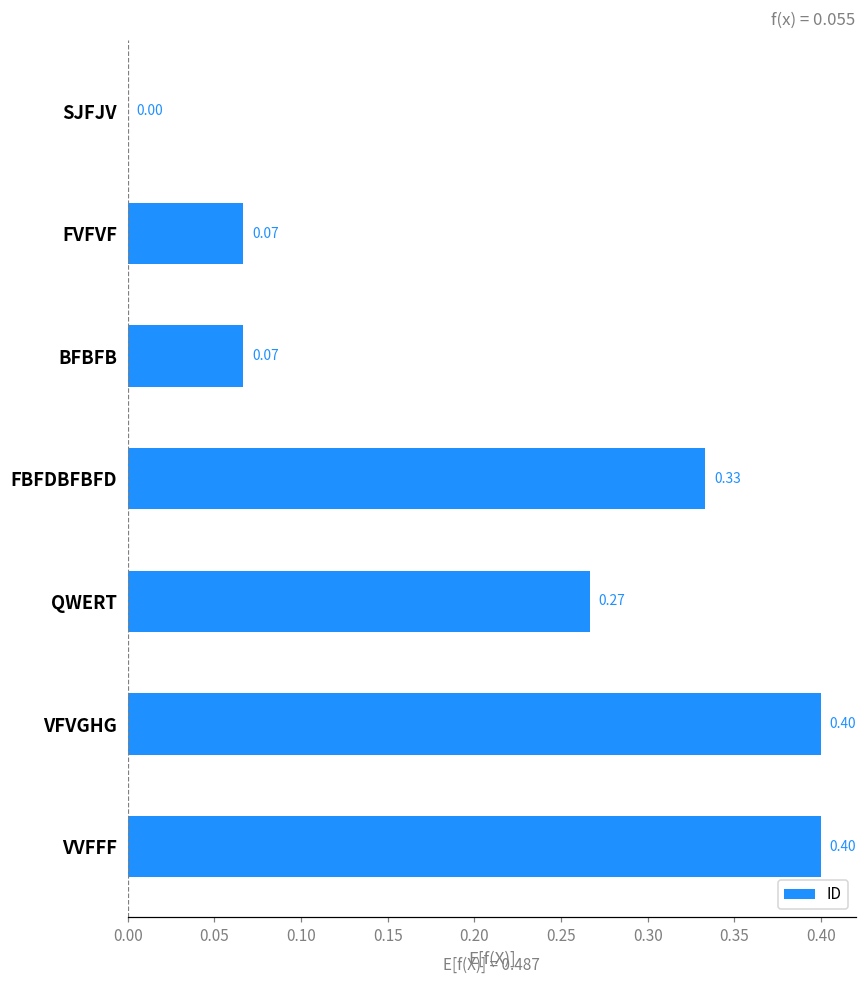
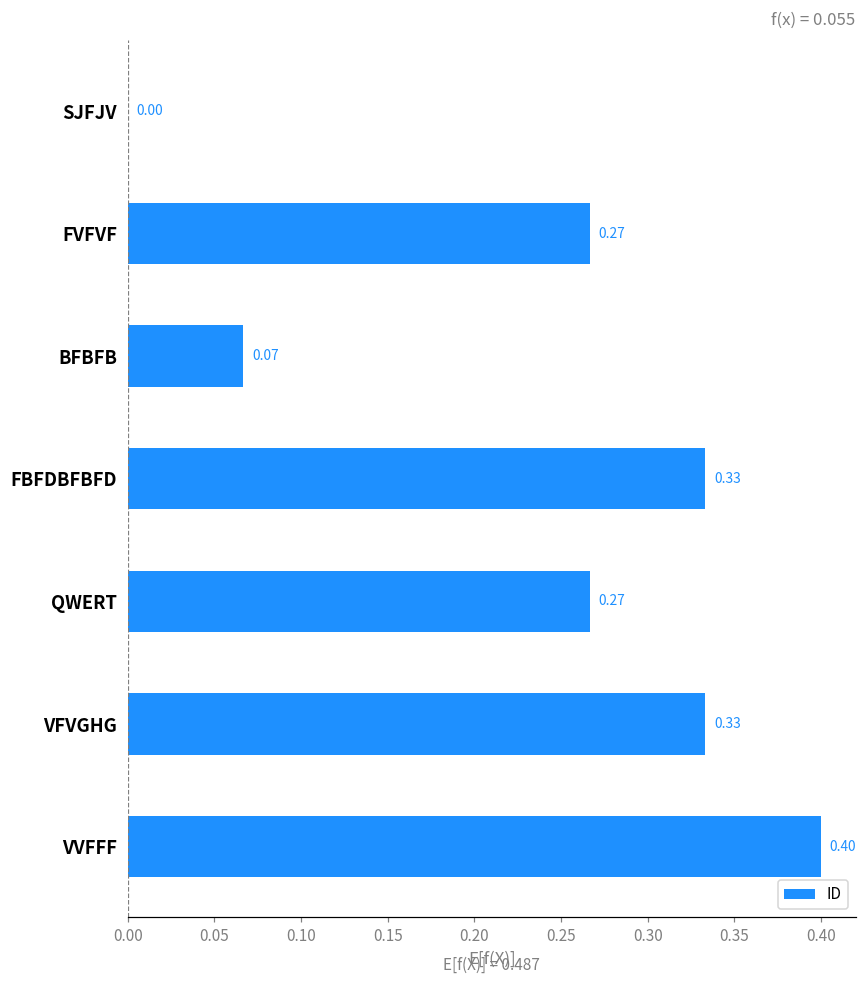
FVFVF: 0.07 -> 0.27
VFVGHG: 0.40 -> 0.33
